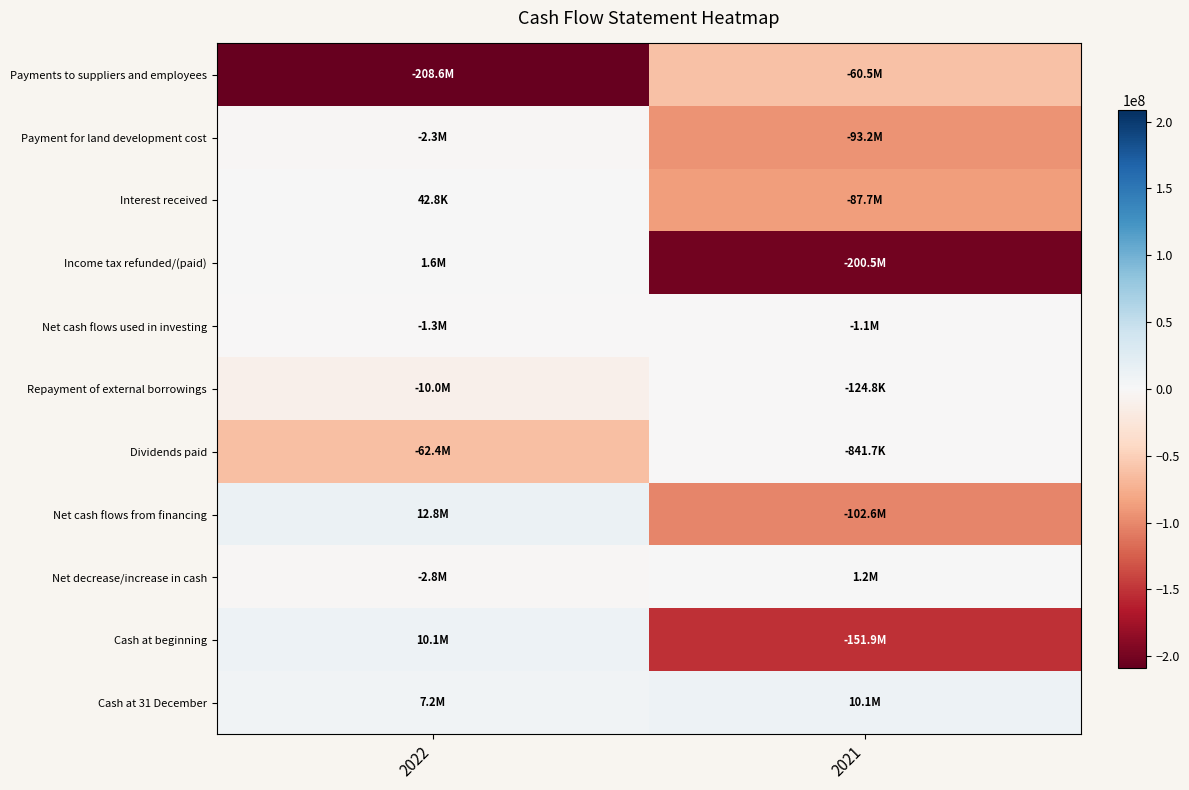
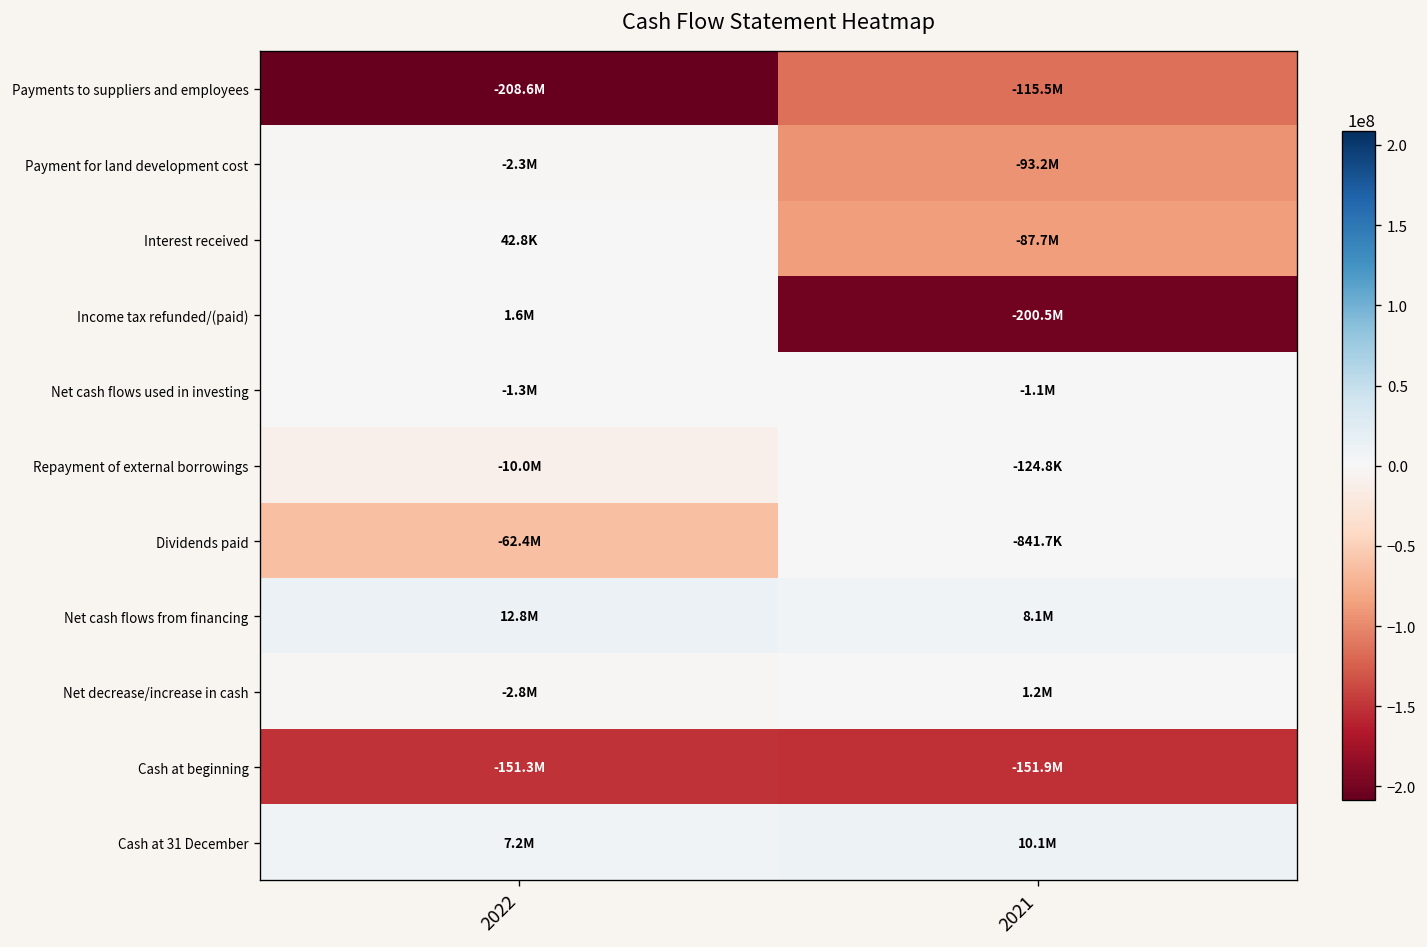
Payments to suppliers and employees, 2021: -60.5M -> -115.5M
Net cash flows from financing, 2021: -102.6M -> 8.1M
Cash at beginning, 2022: 10.1M -> -151.3M
